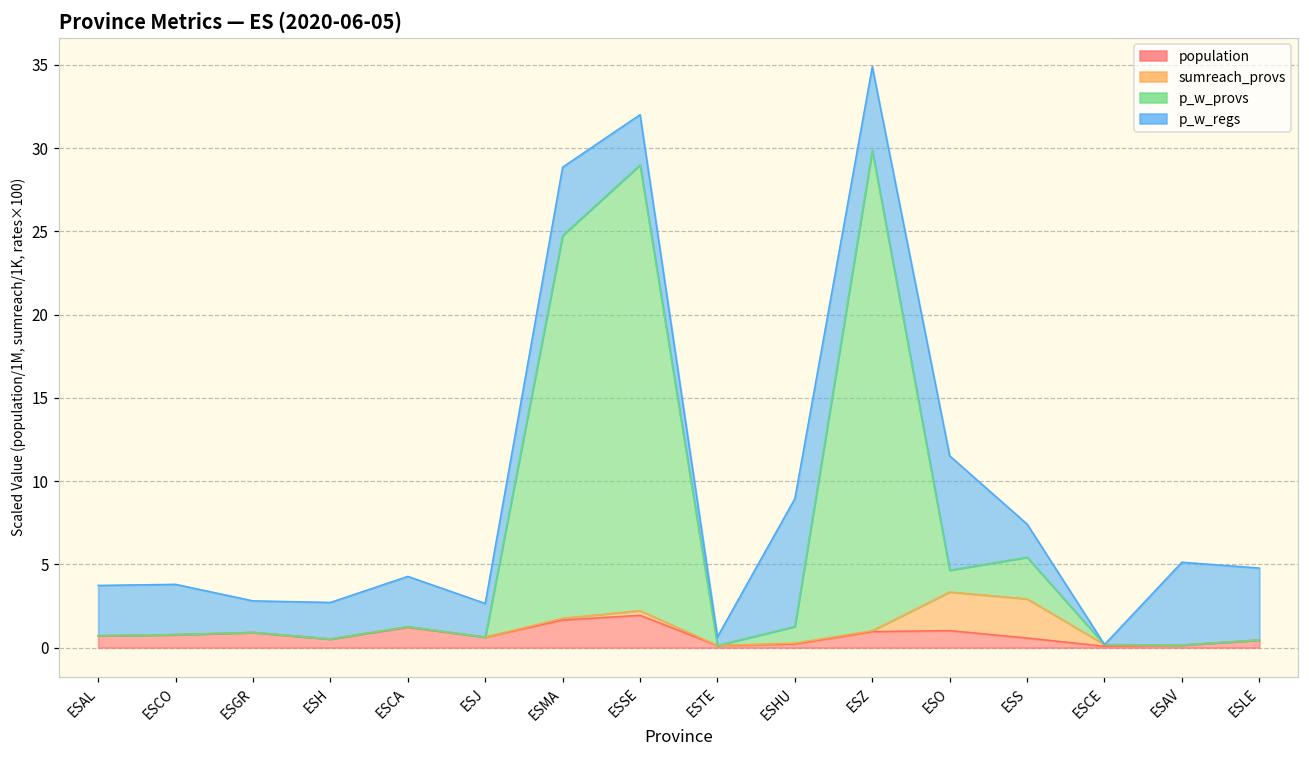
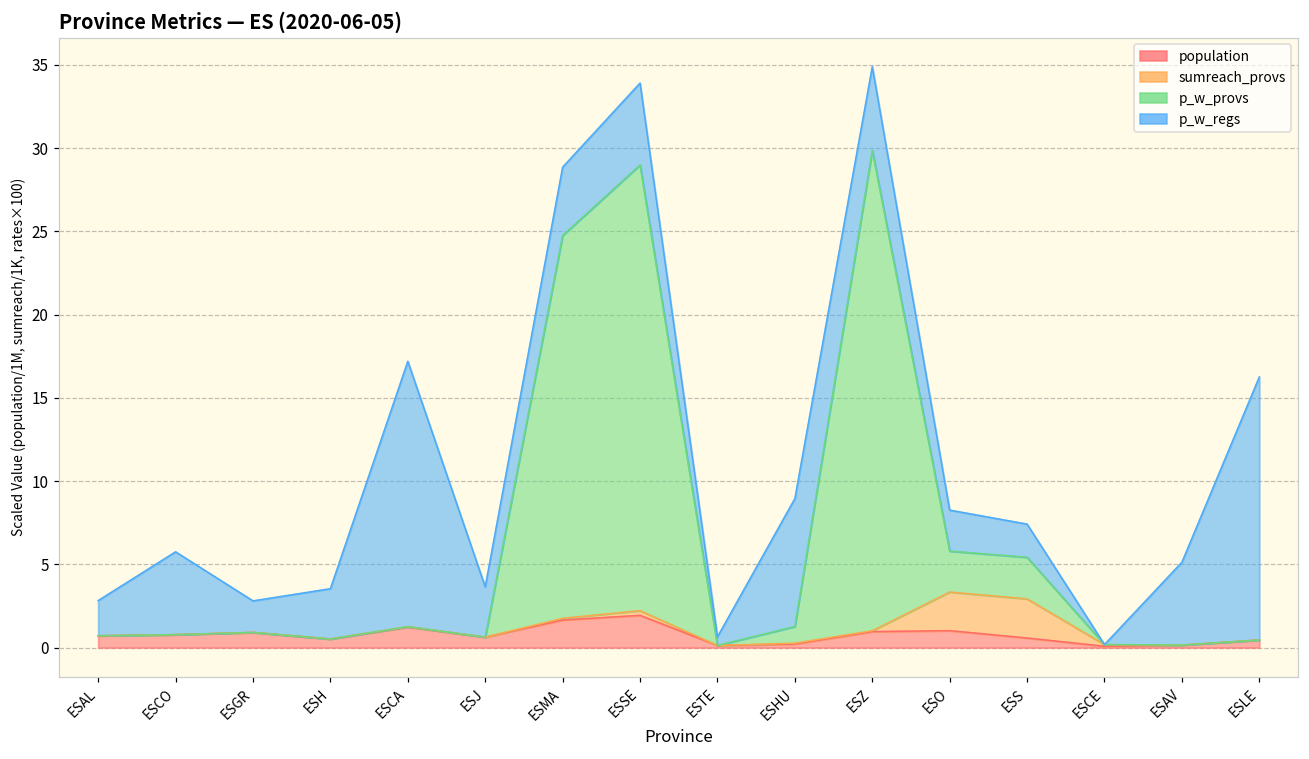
p_w_regs, ESAL: 3.0 -> 2.1
p_w_regs, ESCO: 3.0 -> 5.0
p_w_regs, ESH: 2.2 -> 3.0
p_w_regs, ESCA: 3.0 -> 15.9
p_w_regs, ESJ: 2.0 -> 3.0
p_w_regs, ESSE: 3.0 -> 4.9
p_w_provs, ESO: 1.3 -> 2.5
p_w_regs, ESO: 6.9 -> 2.5
p_w_regs, ESLE: 4.3 -> 15.8
